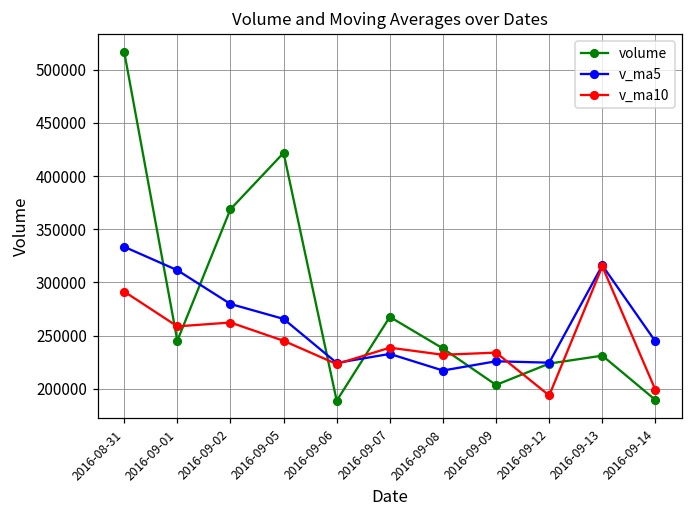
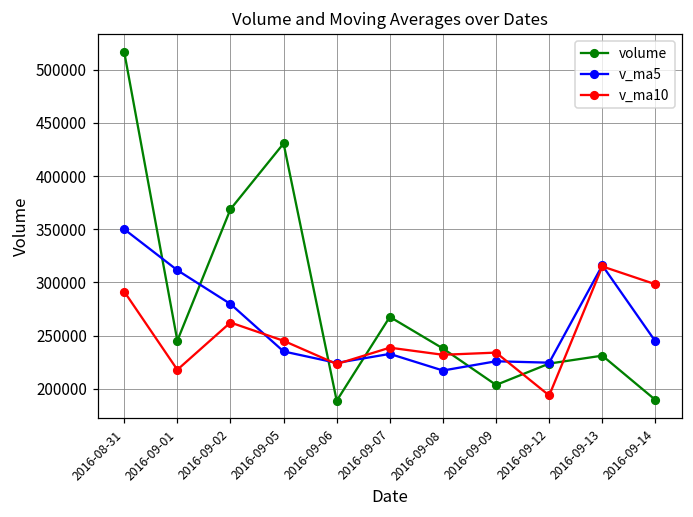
v_ma5, 2016-08-31: 330000 -> 350000
v_ma10, 2016-09-01: 260000 -> 220000
volume, 2016-09-05: 420000 -> 430000
v_ma5, 2016-09-05: 270000 -> 240000
v_ma10, 2016-09-14: 200000 -> 300000
